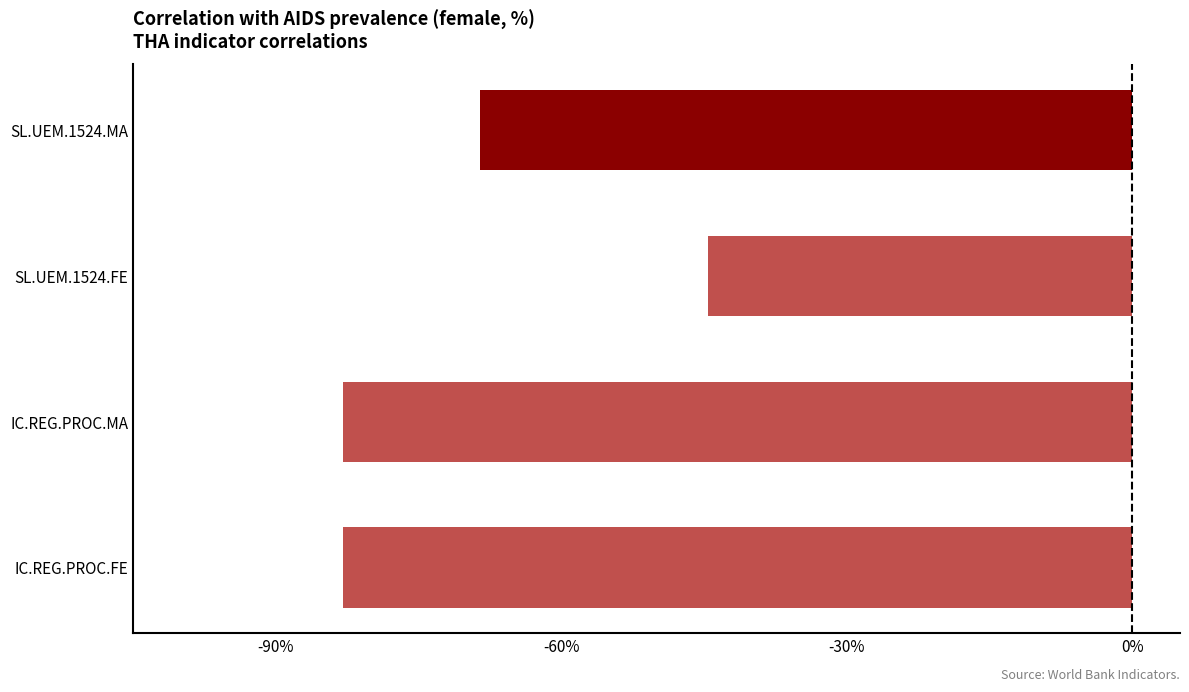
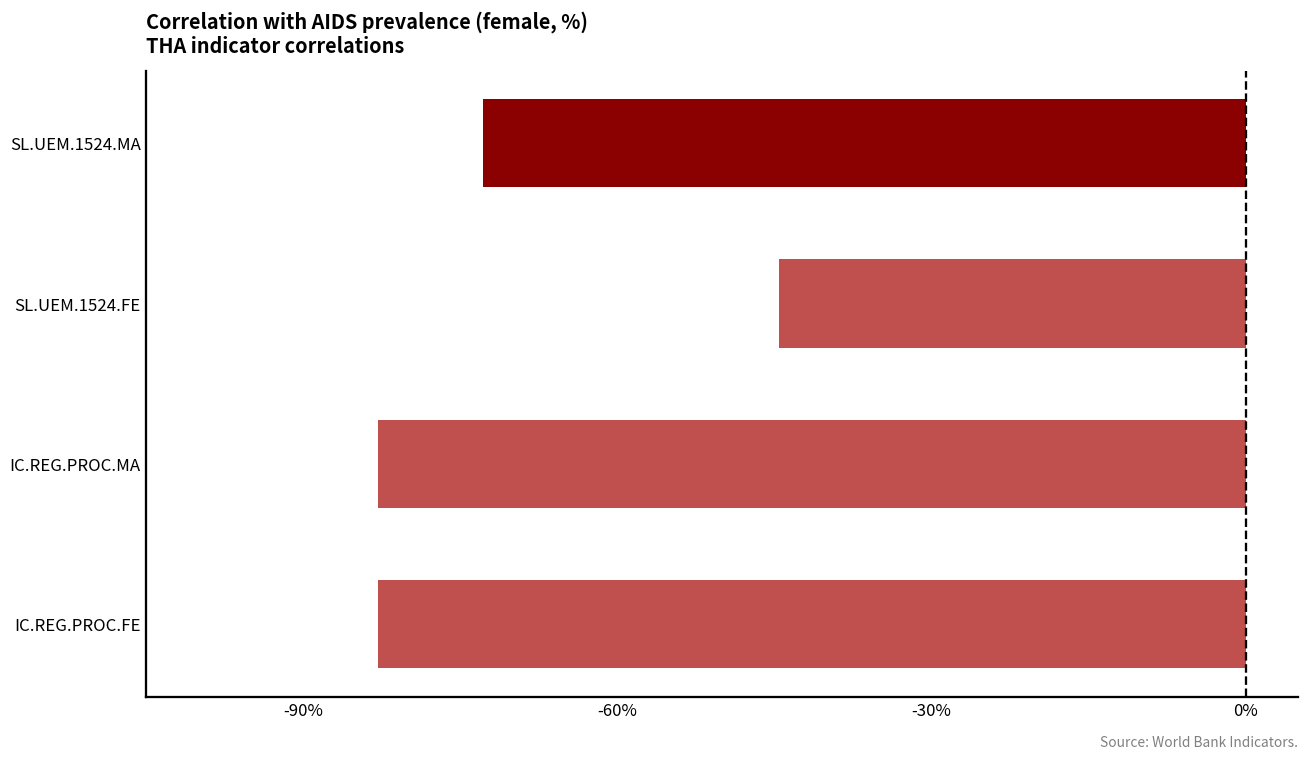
SL.UEM.1524.MA: -69% -> -73%
